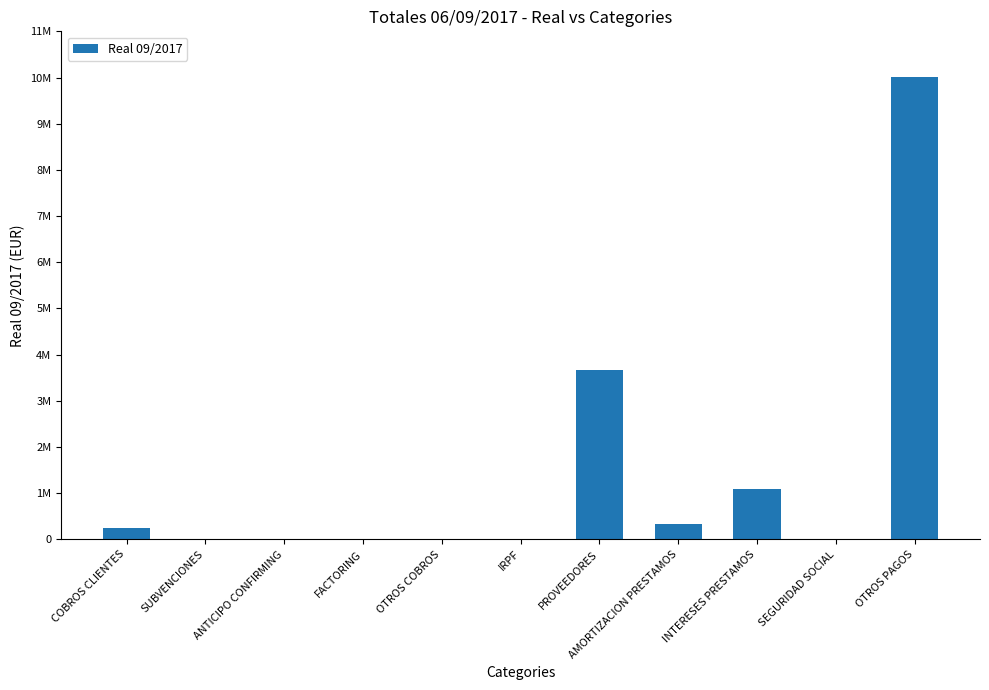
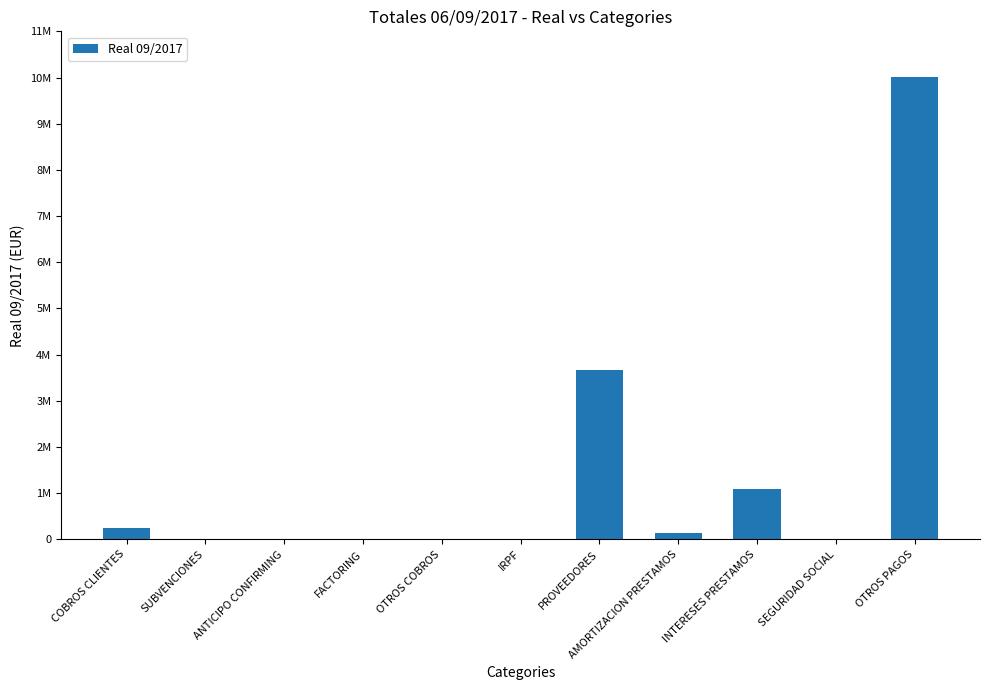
AMORTIZACION PRESTAMOS: 300000 -> 100000
